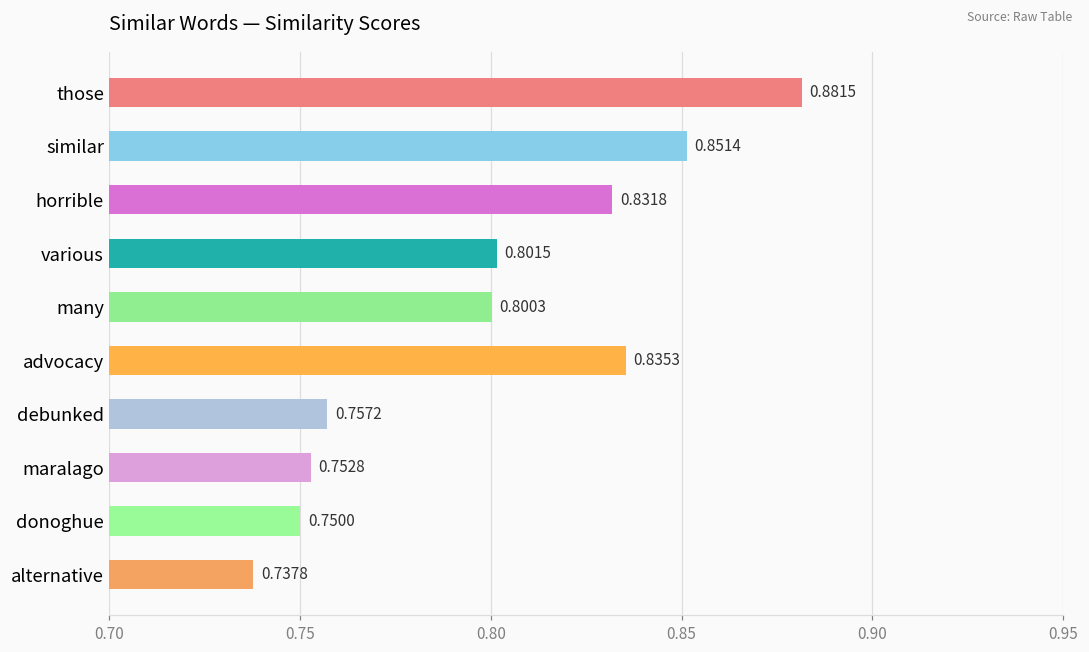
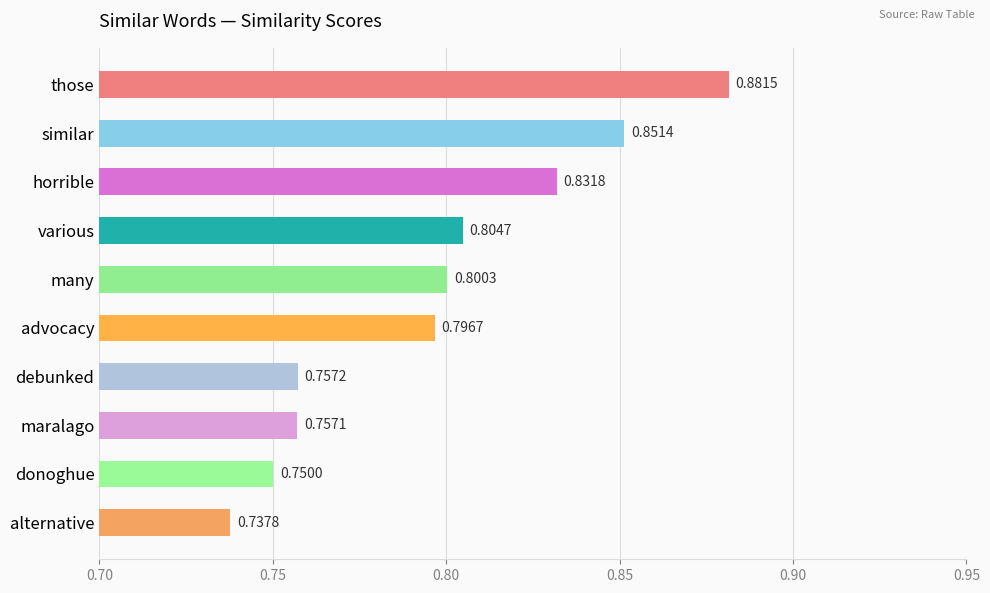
various: 0.8015 -> 0.8047
advocacy: 0.8353 -> 0.7967
maralago: 0.7528 -> 0.7571
